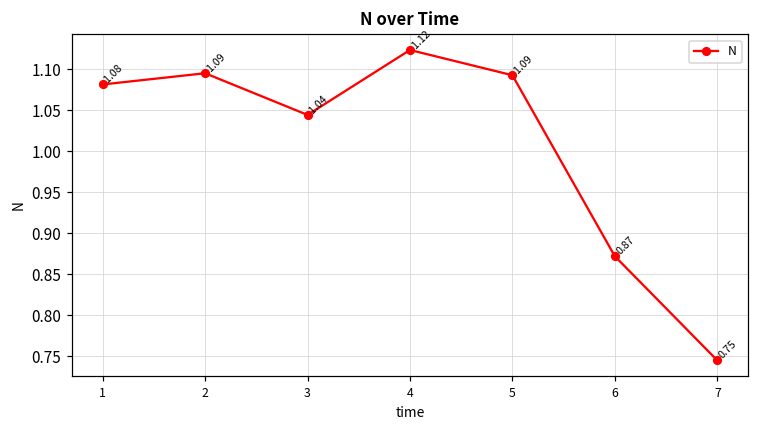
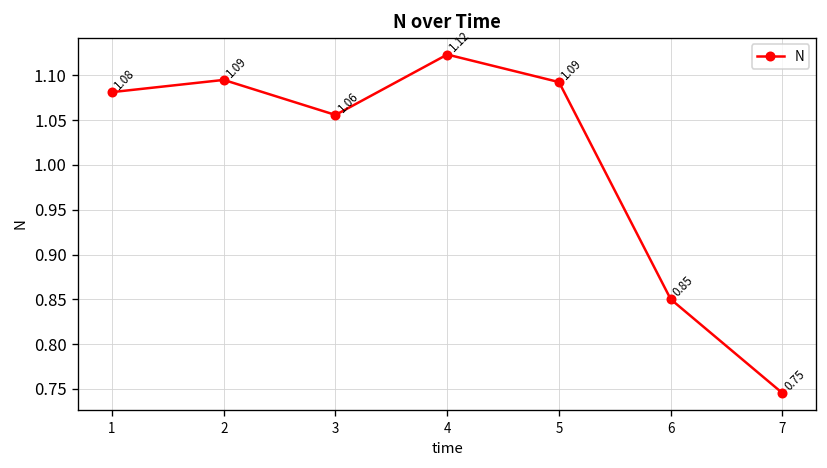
3: 1.04 -> 1.06
6: 0.87 -> 0.85
